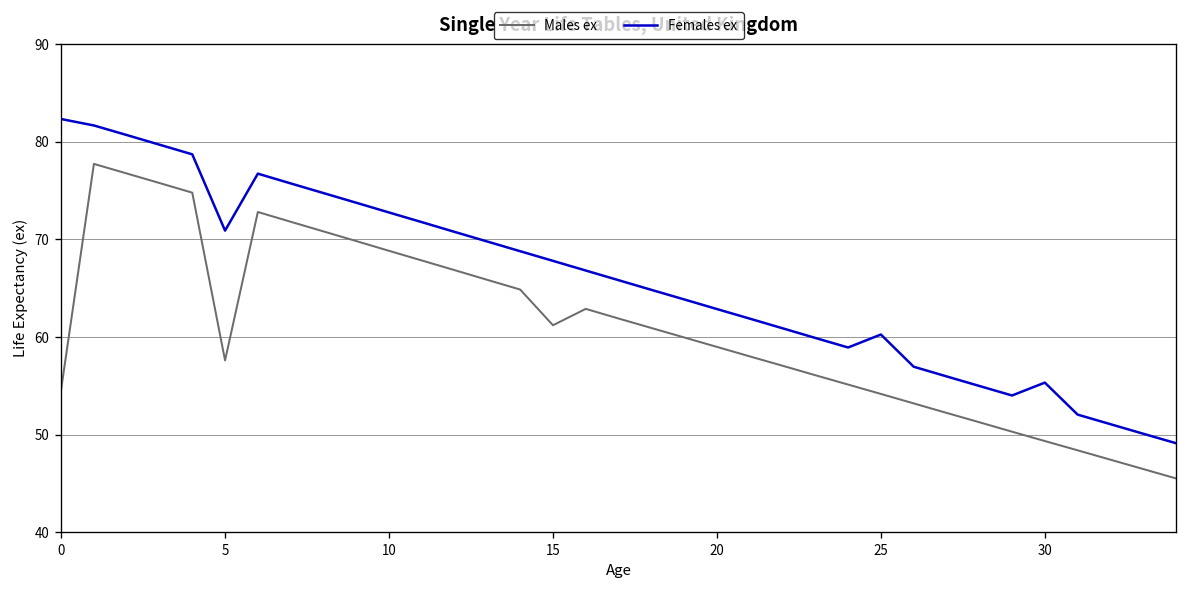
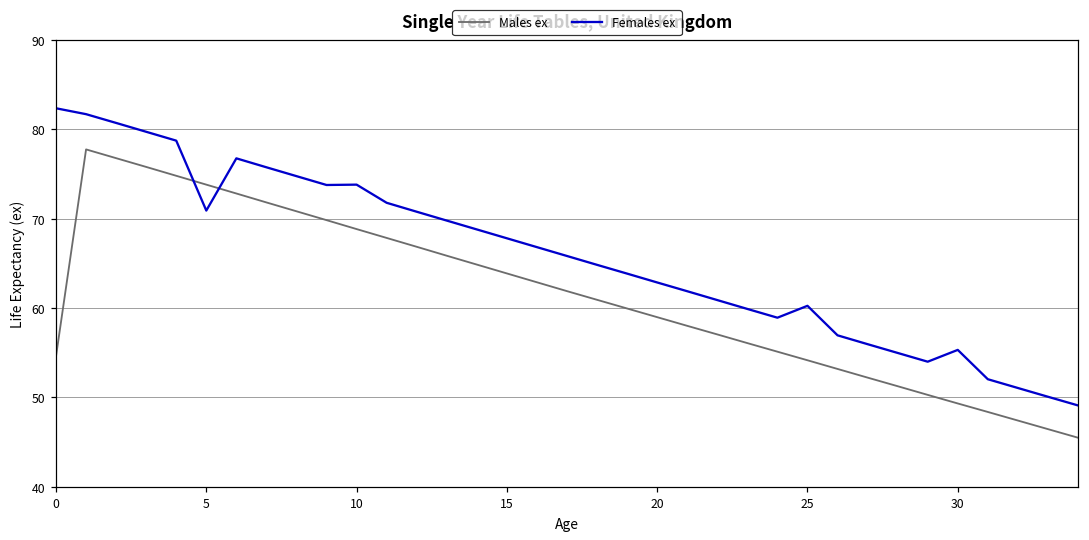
Males ex, 5: 58 -> 74
Females ex, 10: 73 -> 74
Males ex, 15: 61 -> 64
